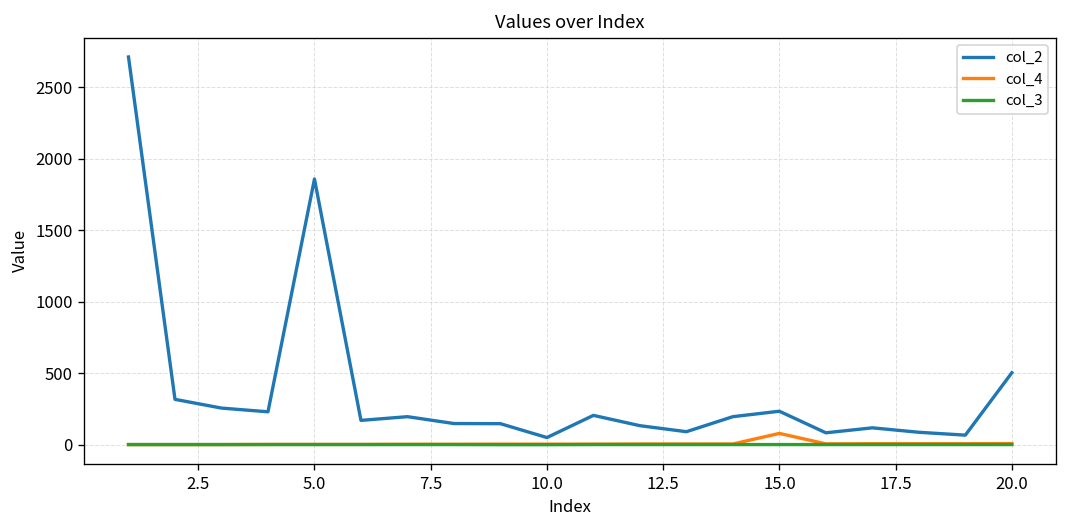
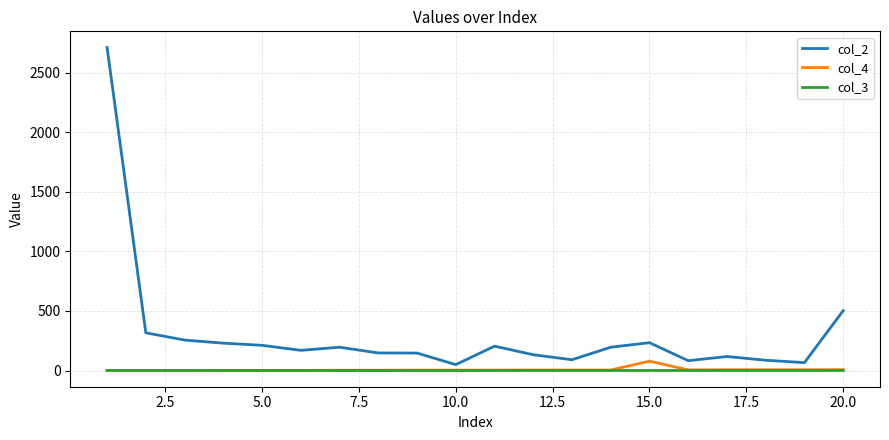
col_2, 5.0: 1860 -> 210
